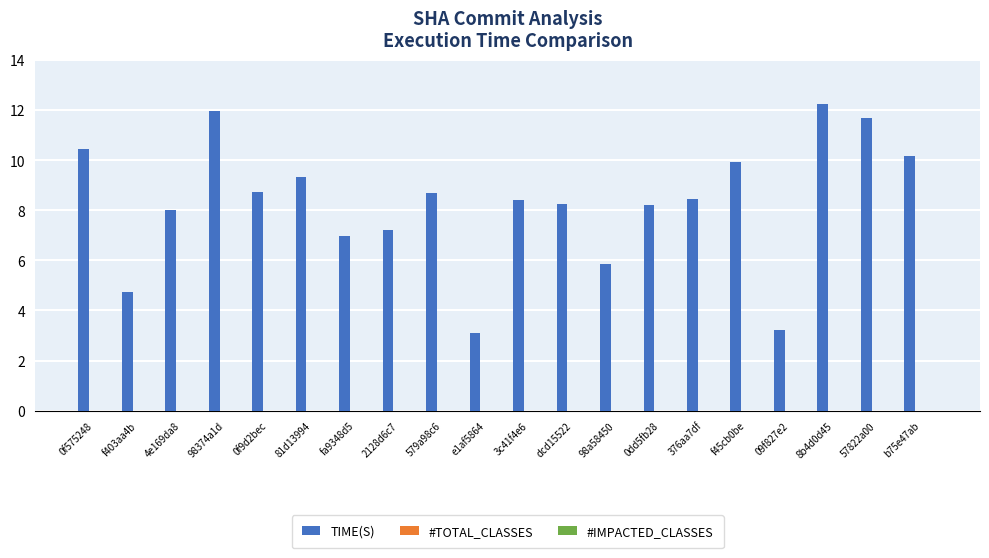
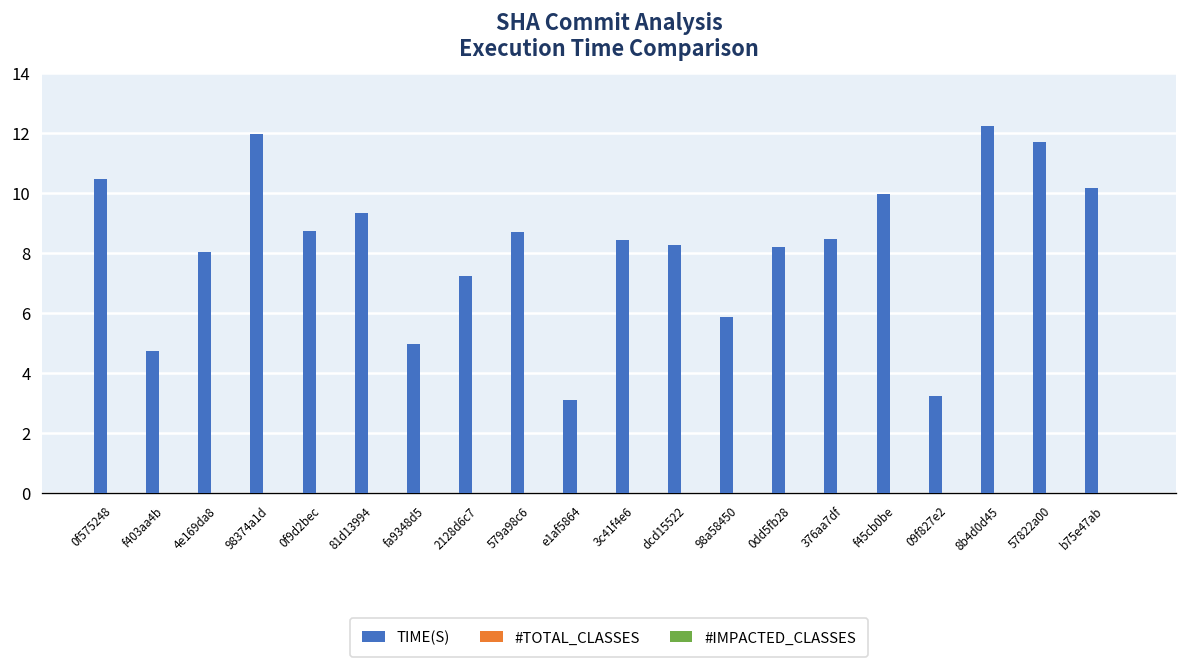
TIME(S), fa9348d5: 7.0 -> 4.9
